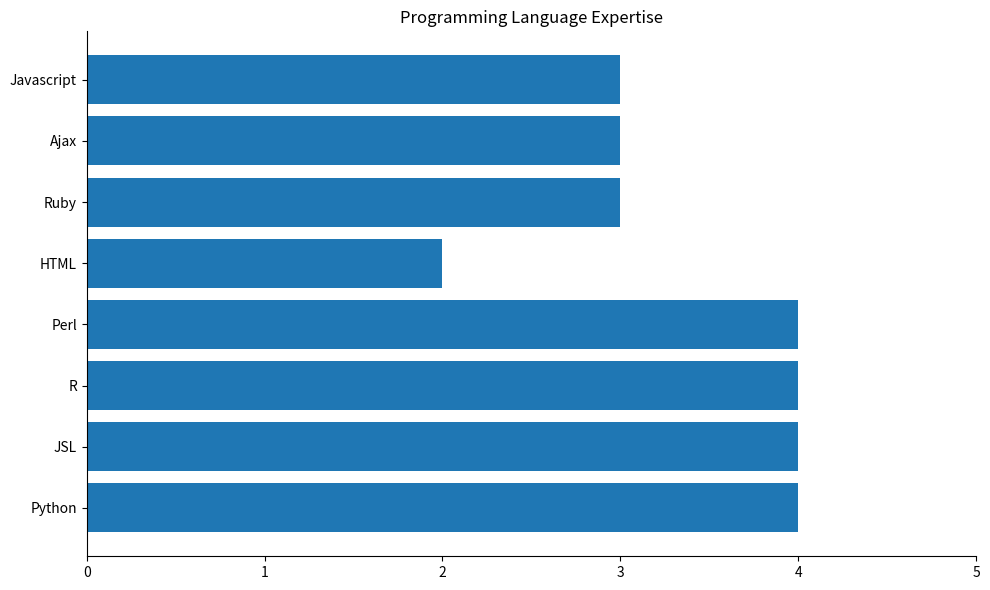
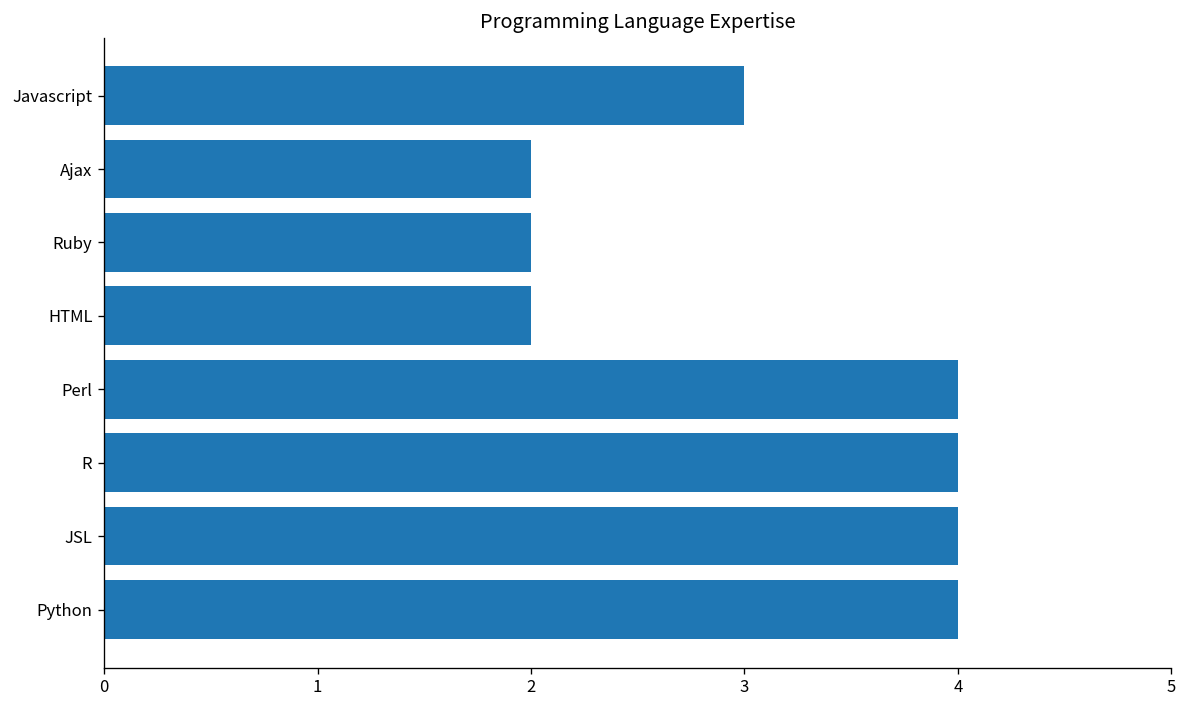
Ajax: 3 -> 2
Ruby: 3 -> 2
